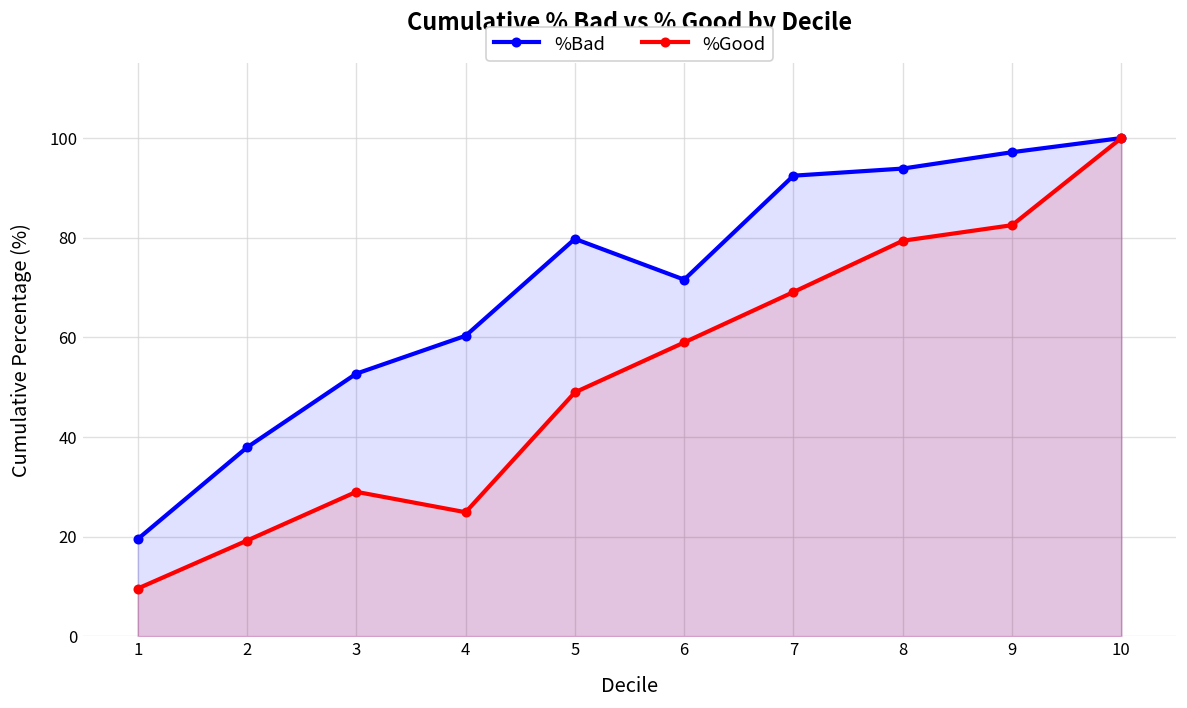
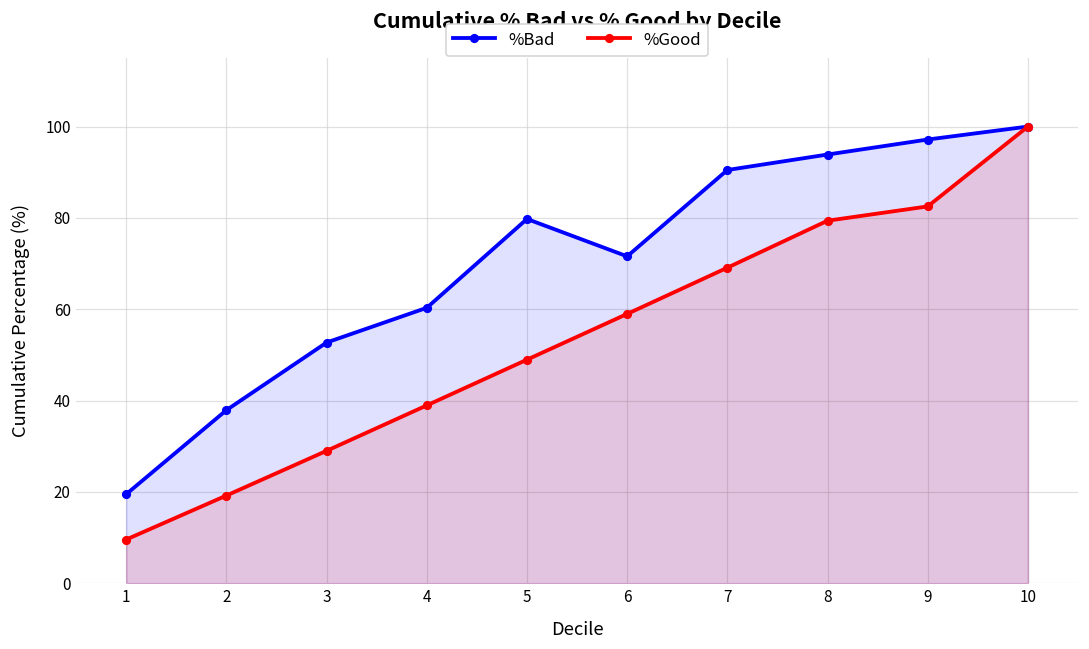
%Good, 4: 25 -> 39
%Bad, 7: 92 -> 90
